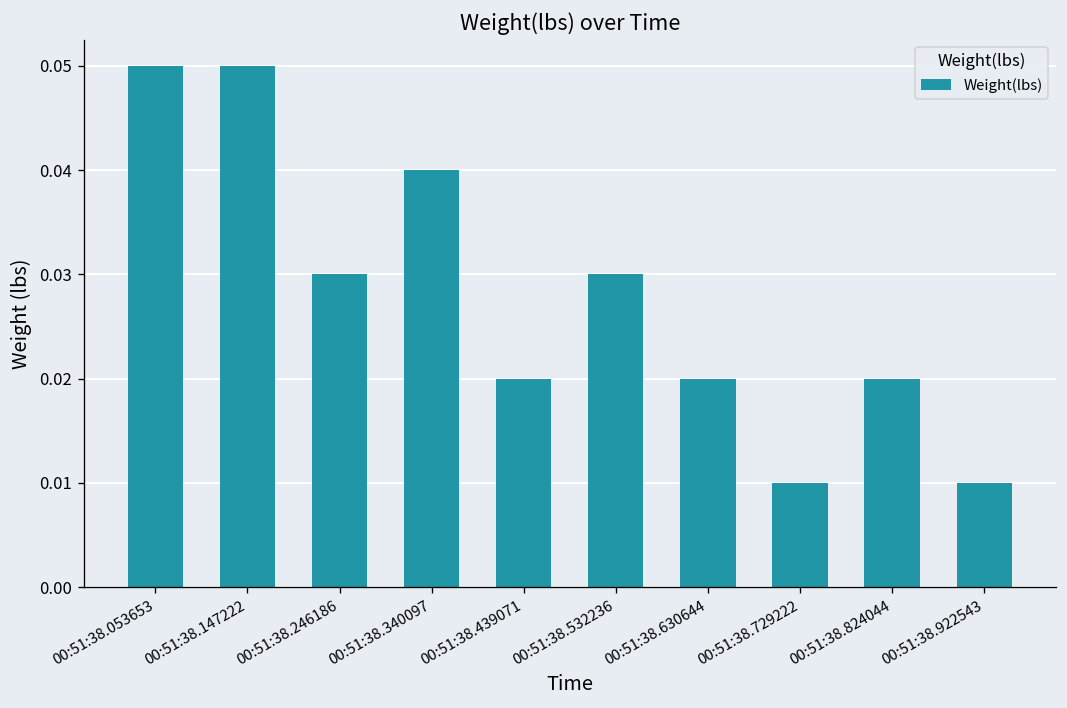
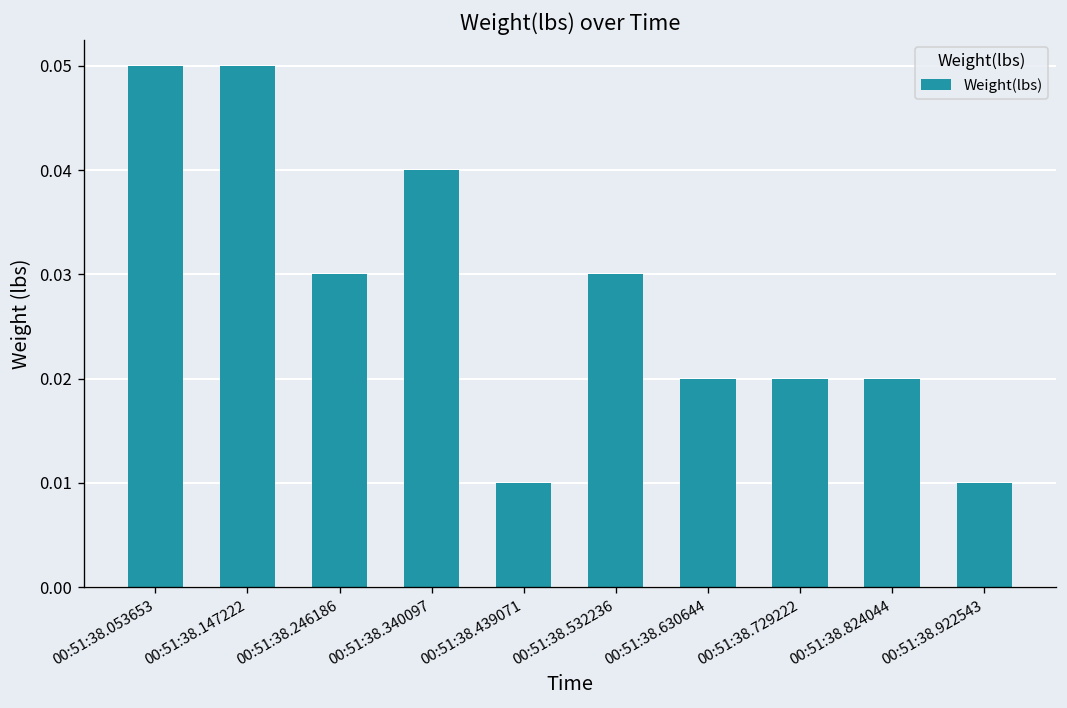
00:51:38.439071: 0.02 -> 0.01
00:51:38.729222: 0.01 -> 0.02
